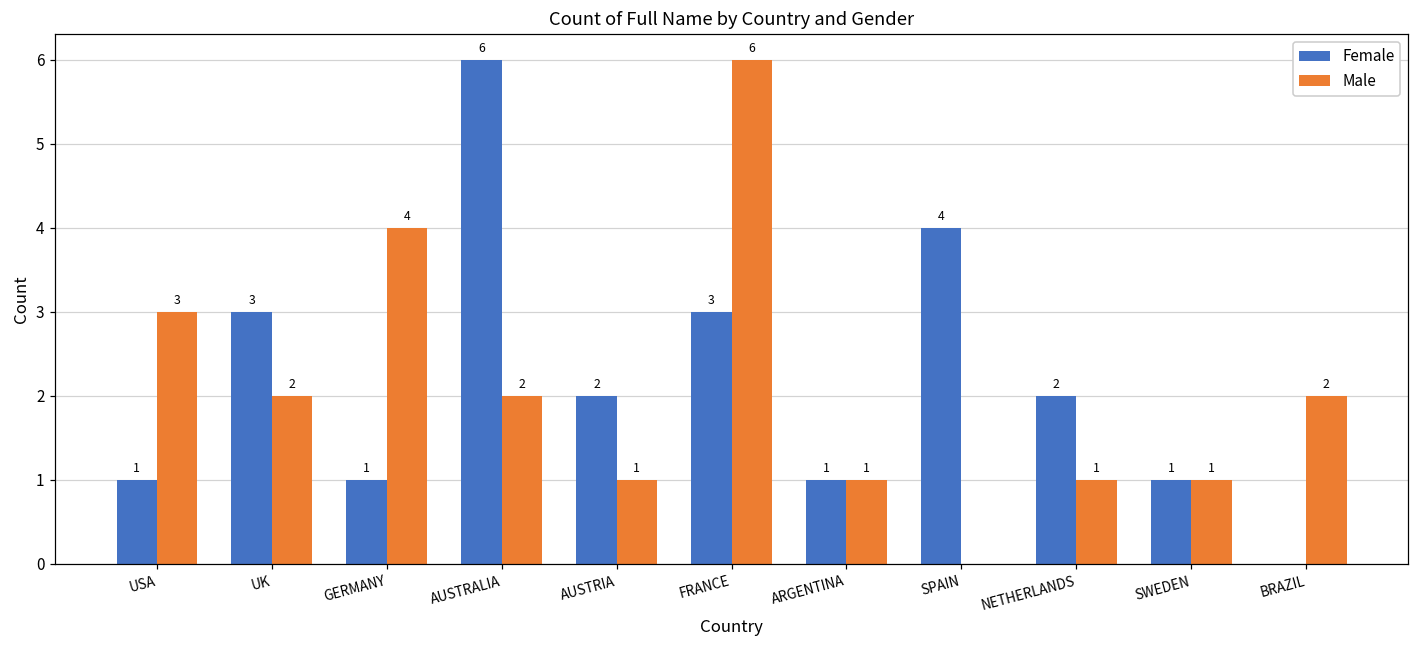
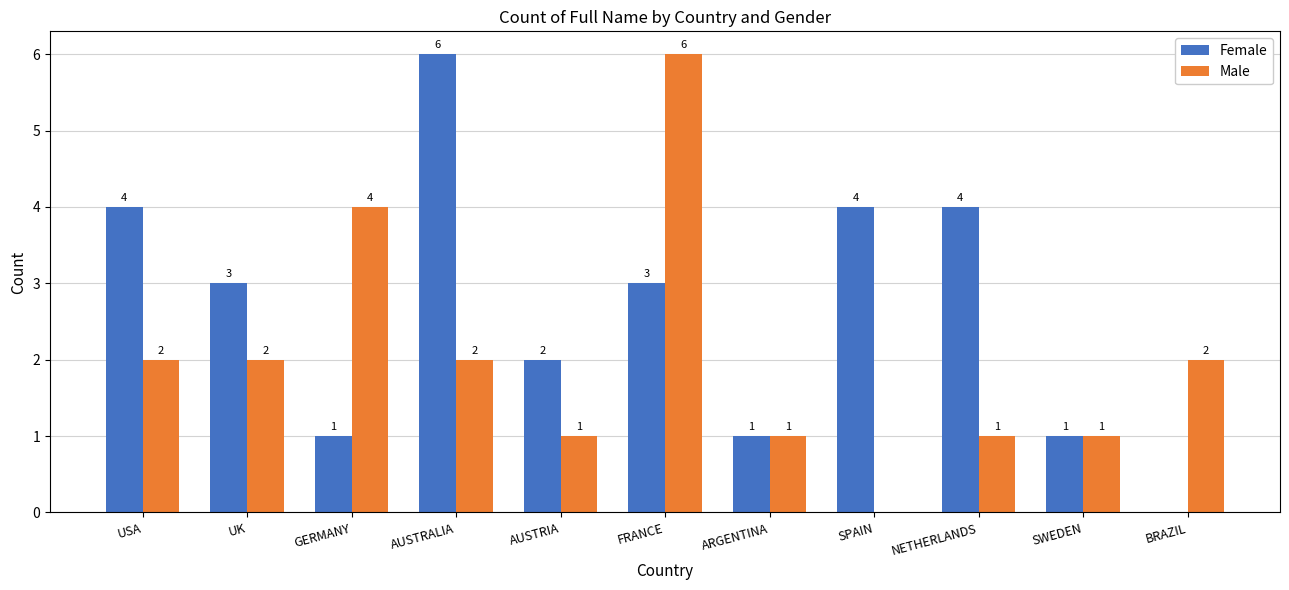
Female, USA: 1 -> 4
Male, USA: 3 -> 2
Female, NETHERLANDS: 2 -> 4
